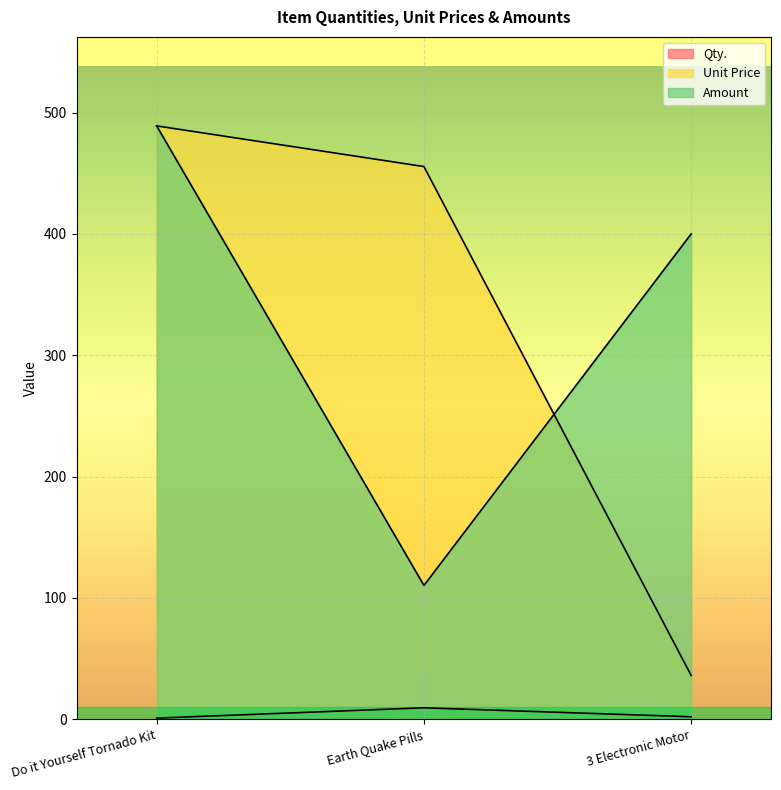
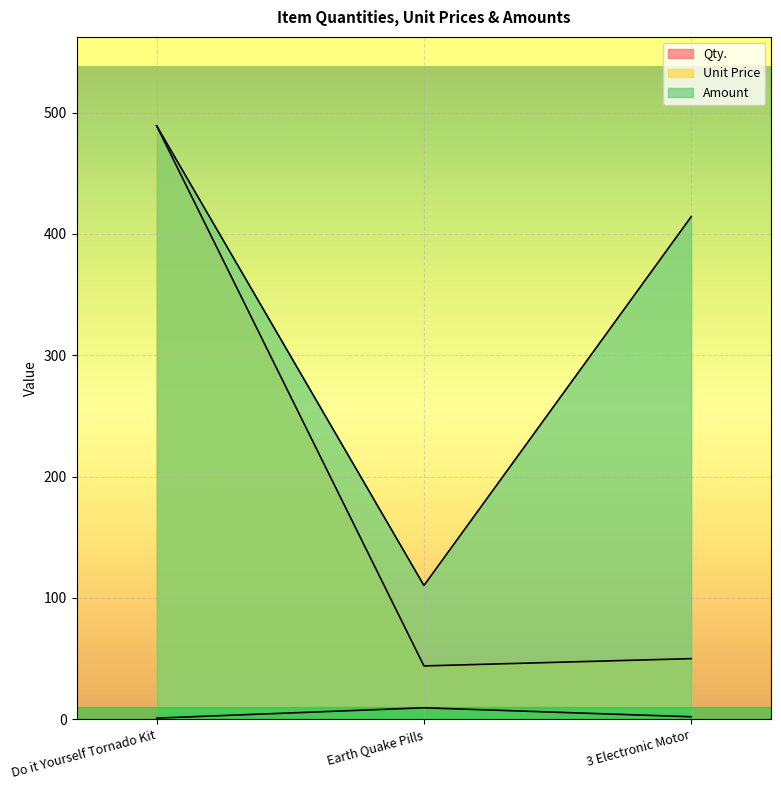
Unit Price, Earth Quake Pills: 456 -> 44
Unit Price, 3 Electronic Motor: 36 -> 50
Amount, 3 Electronic Motor: 400 -> 414
